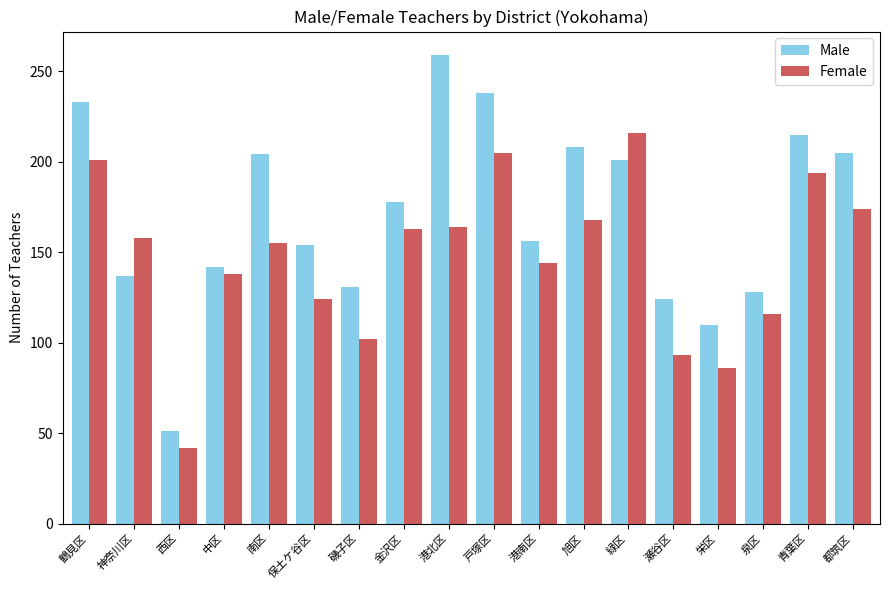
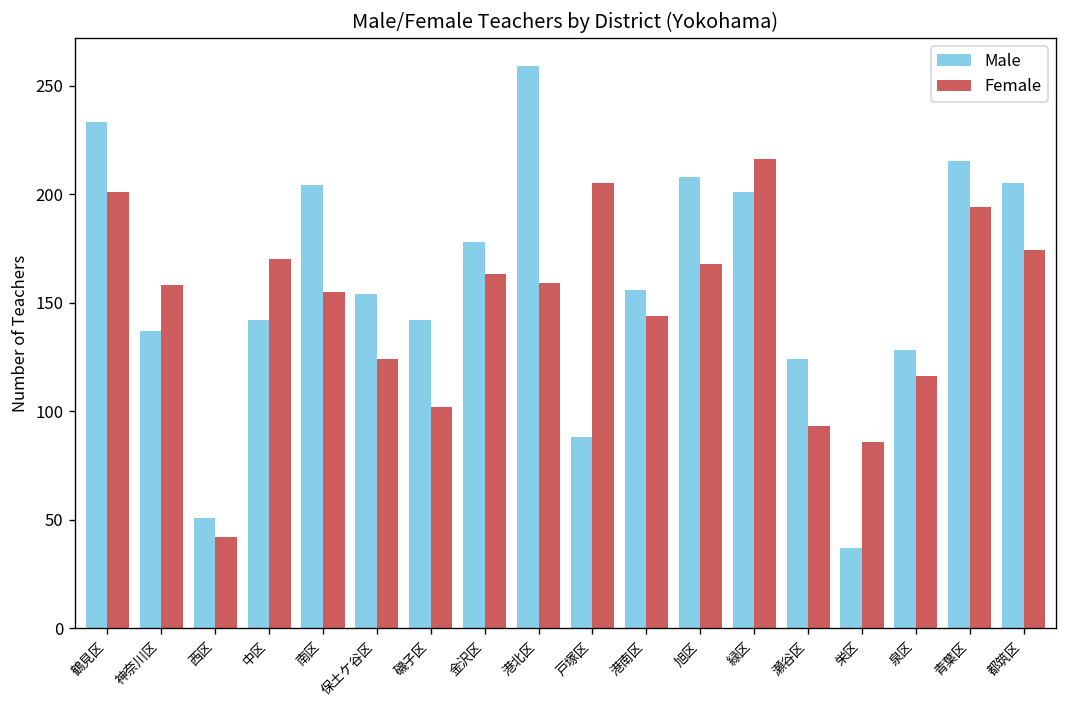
Female, 中区: 138 -> 170
Male, 磯子区: 131 -> 142
Female, 港北区: 164 -> 159
Male, 戸塚区: 238 -> 88
Male, 栄区: 110 -> 37
